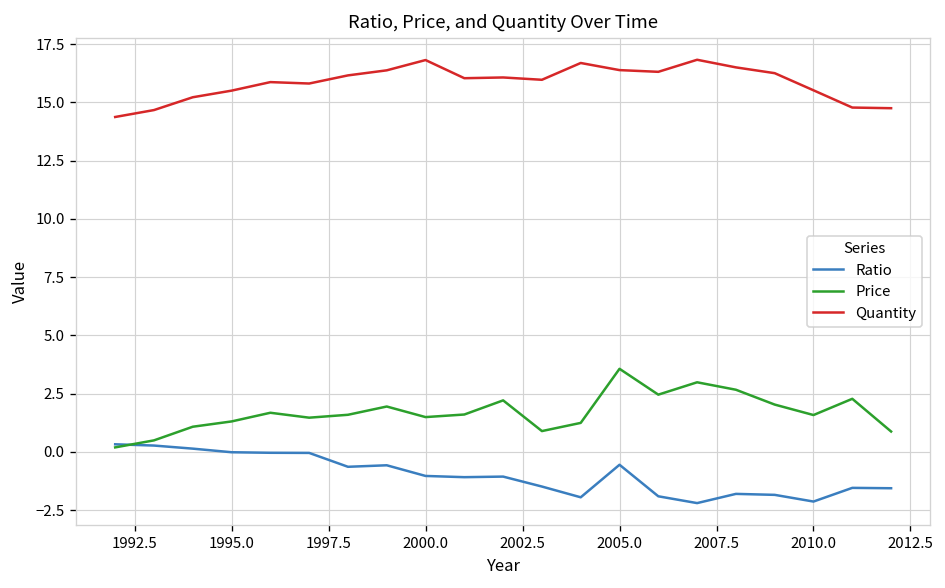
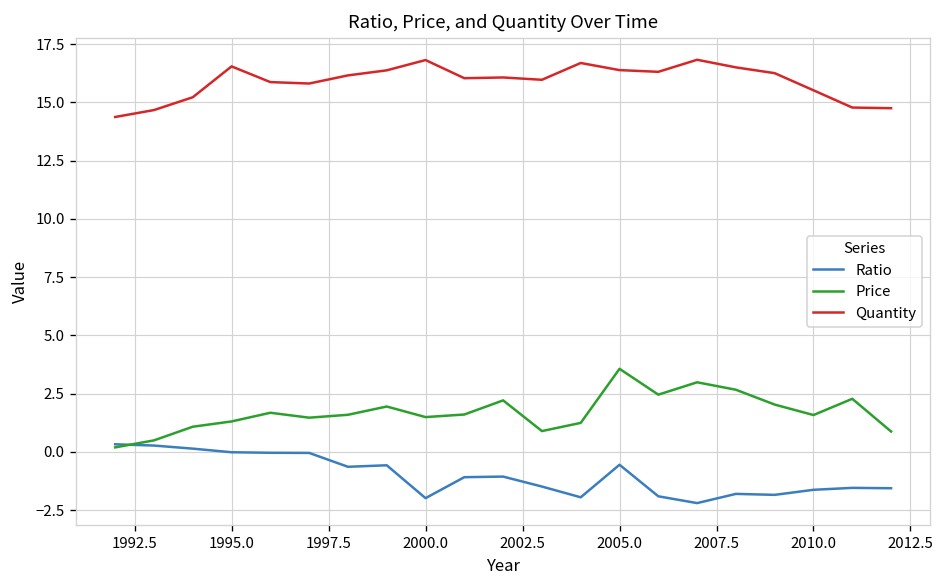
Quantity, 1995.0: 15.5 -> 16.5
Ratio, 2000.0: -1.0 -> -2.0
Ratio, 2010.0: -2.1 -> -1.6
